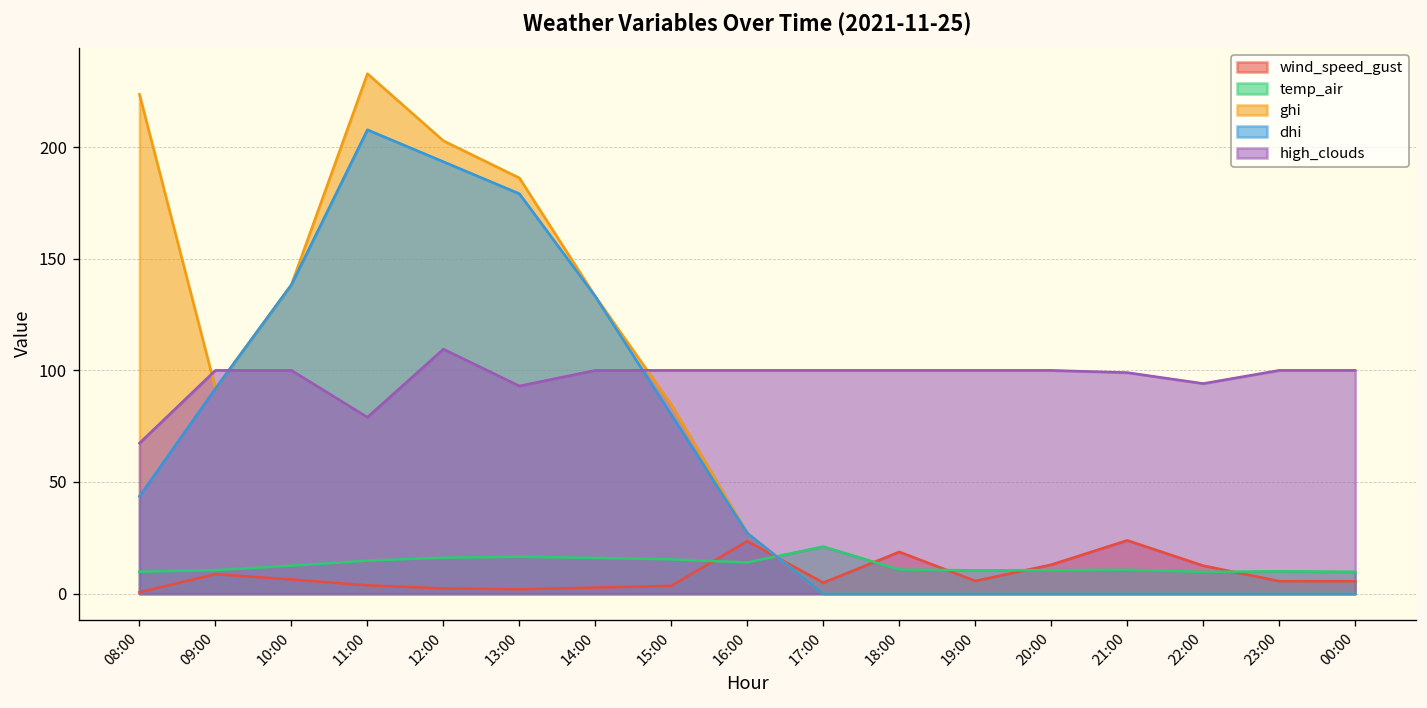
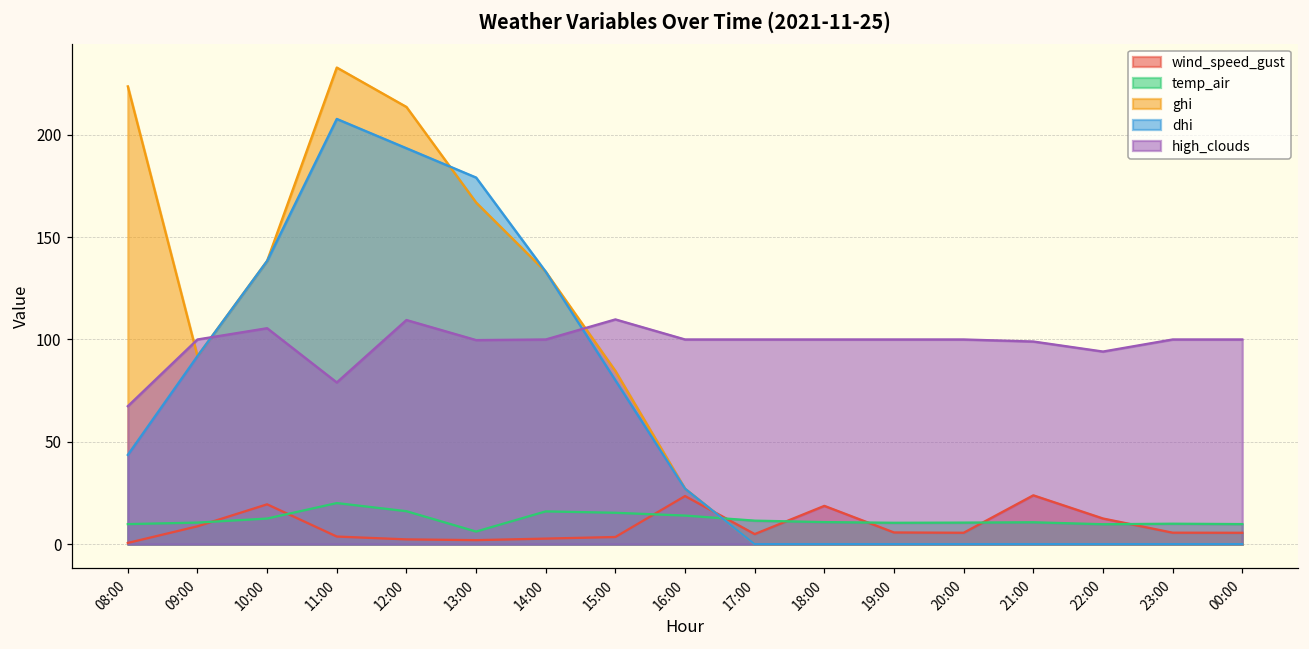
wind_speed_gust, 10:00: 6 -> 19
high_clouds, 10:00: 100 -> 106
temp_air, 11:00: 15 -> 20
ghi, 12:00: 203 -> 214
temp_air, 13:00: 16 -> 6
ghi, 13:00: 186 -> 167
high_clouds, 13:00: 93 -> 100
high_clouds, 15:00: 100 -> 110
temp_air, 17:00: 21 -> 11
wind_speed_gust, 20:00: 13 -> 6
